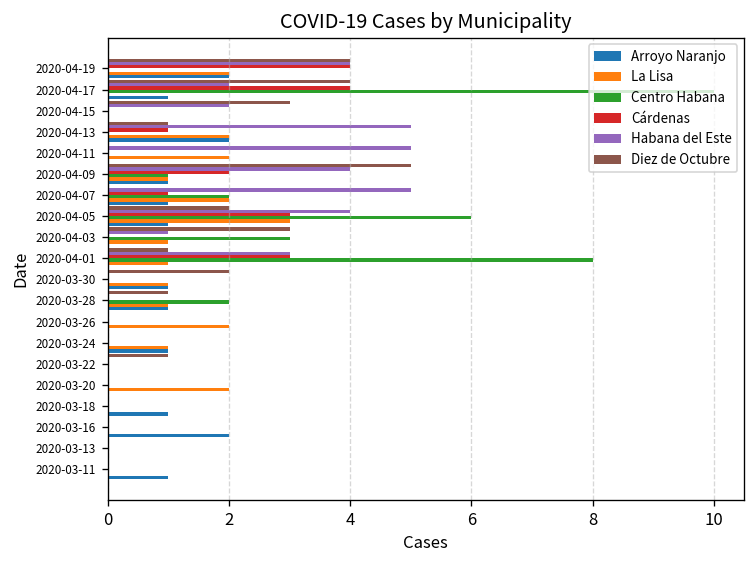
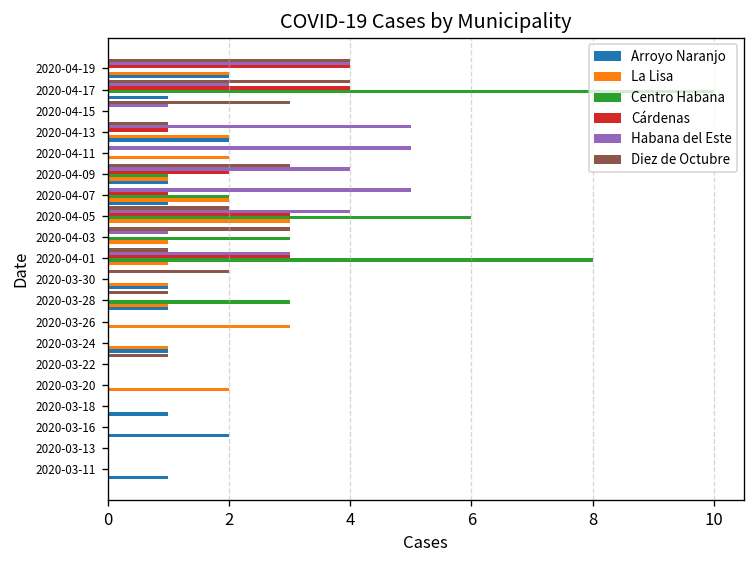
Habana del Este, 2020-04-15: 2 -> 1
Diez de Octubre, 2020-04-09: 5 -> 3
Arroyo Naranjo, 2020-04-05: 1 -> 0
Centro Habana, 2020-03-28: 2 -> 3
La Lisa, 2020-03-26: 2 -> 3
